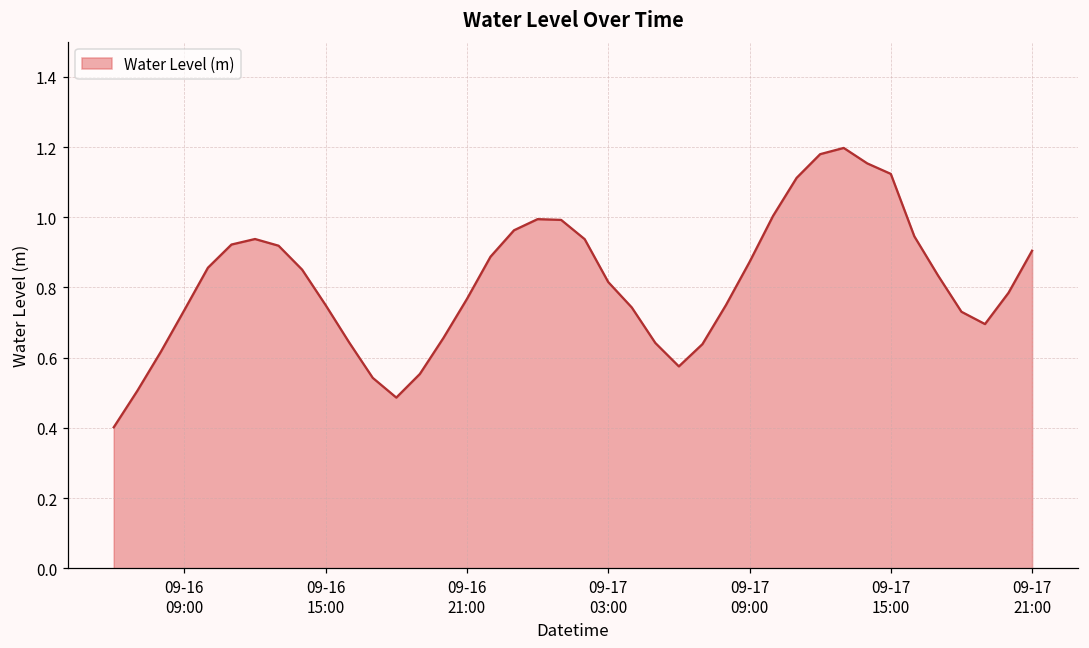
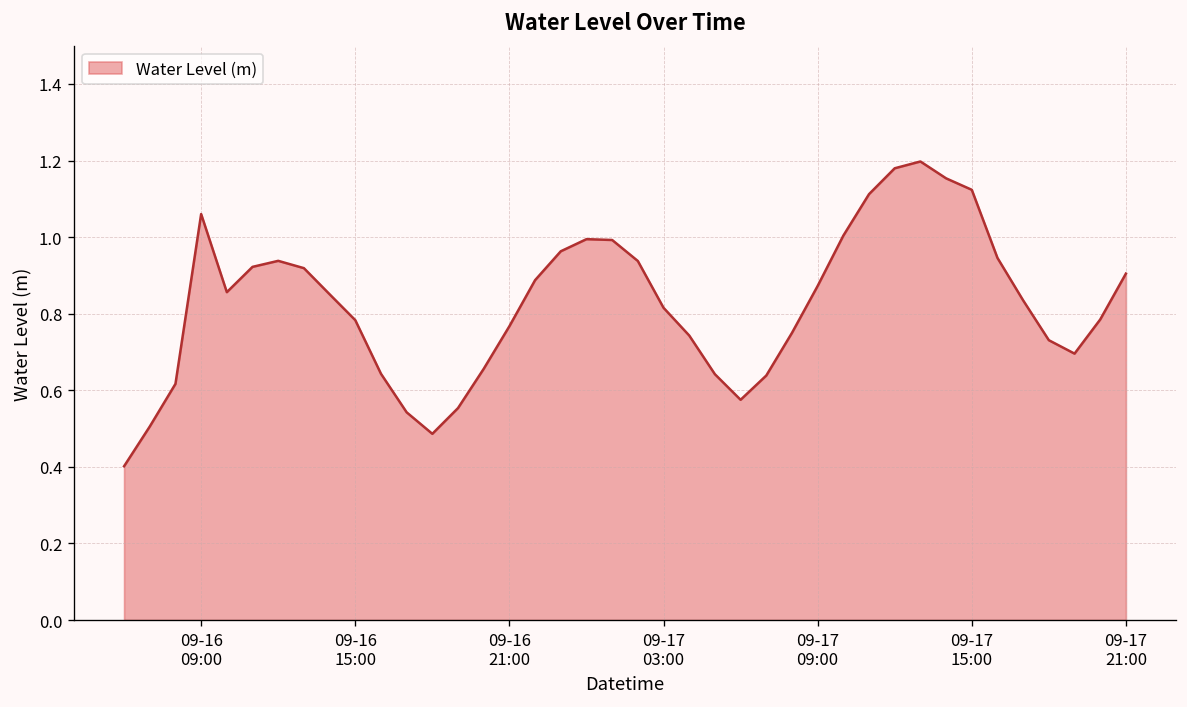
09-16 09:00: 0.74 -> 1.06
09-16 15:00: 0.75 -> 0.78
